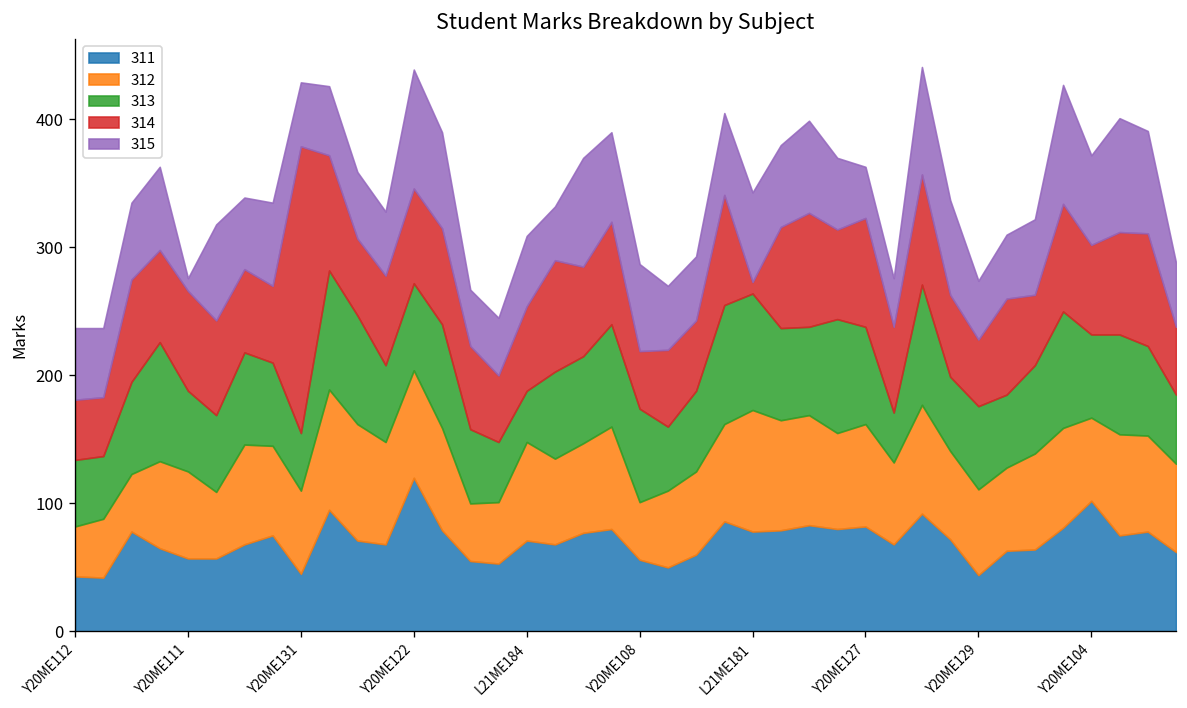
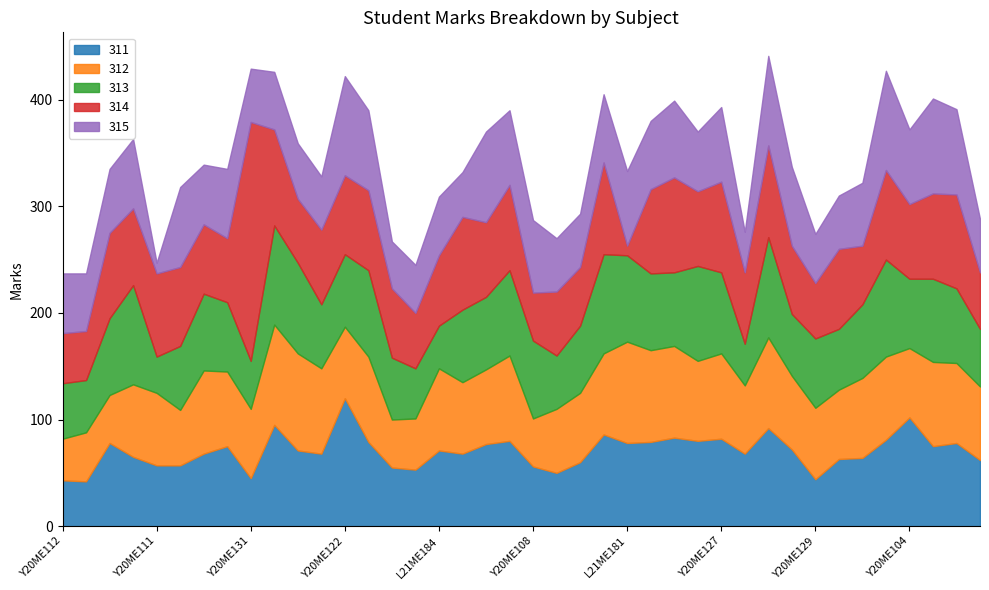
313, Y20ME111: 63 -> 34
312, Y20ME122: 84 -> 67
313, L21ME181: 91 -> 81
315, Y20ME127: 40 -> 70
